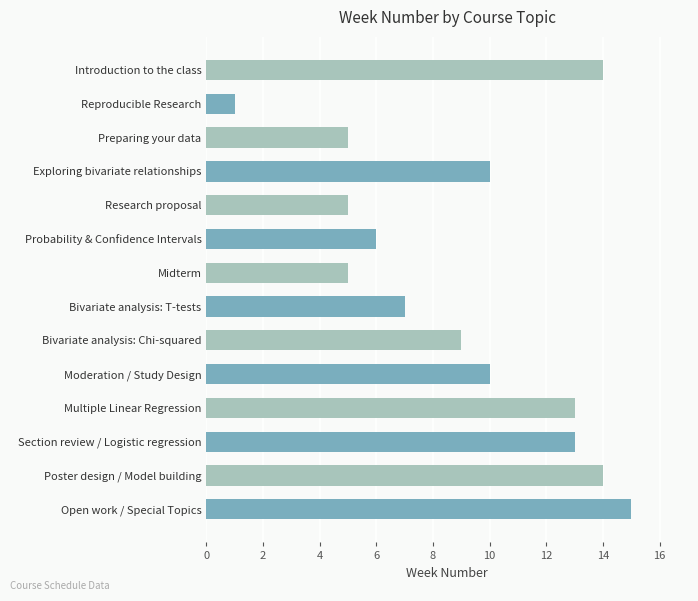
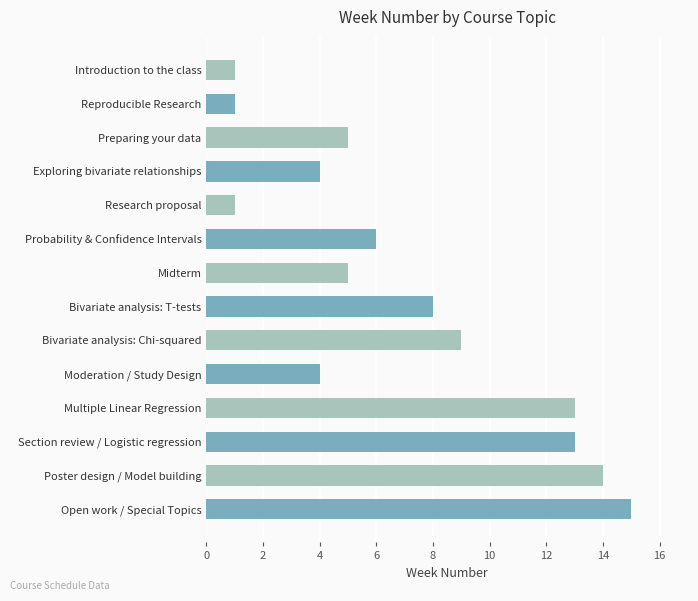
Introduction to the class: 14 -> 1
Exploring bivariate relationships: 10 -> 4
Research proposal: 5 -> 1
Bivariate analysis: T-tests: 7 -> 8
Moderation / Study Design: 10 -> 4
